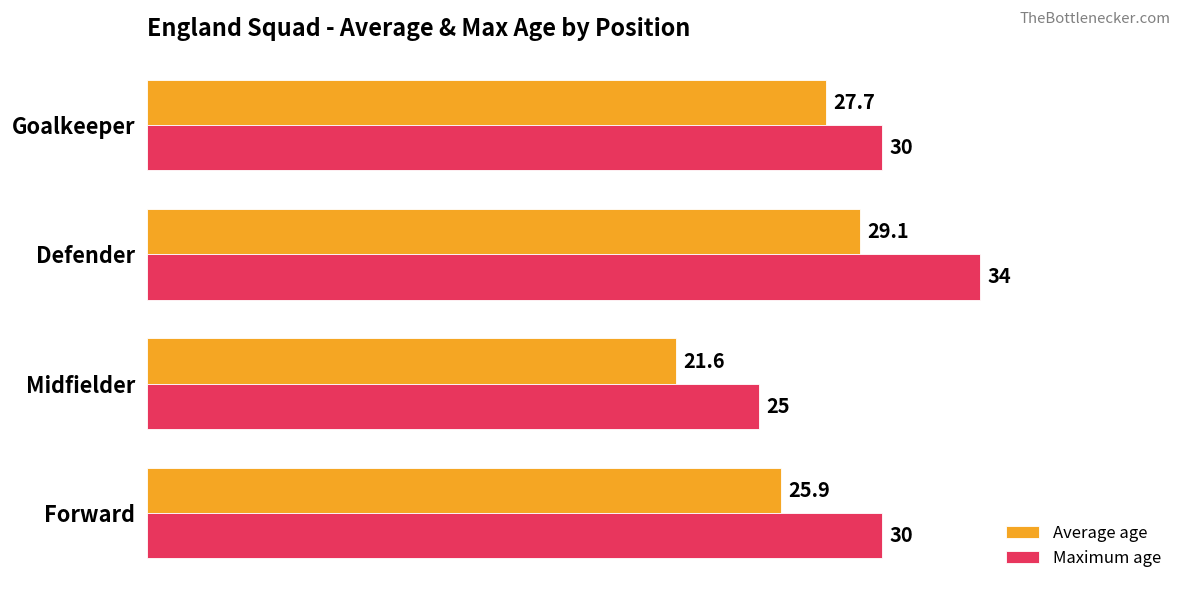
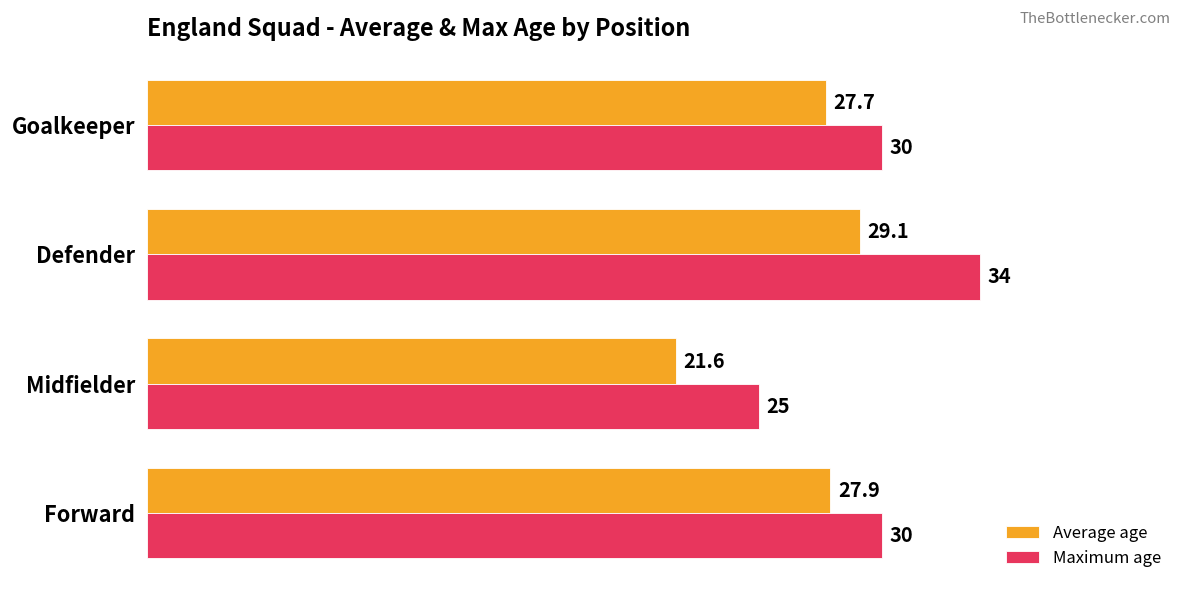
Average age, Forward: 25.9 -> 27.9
